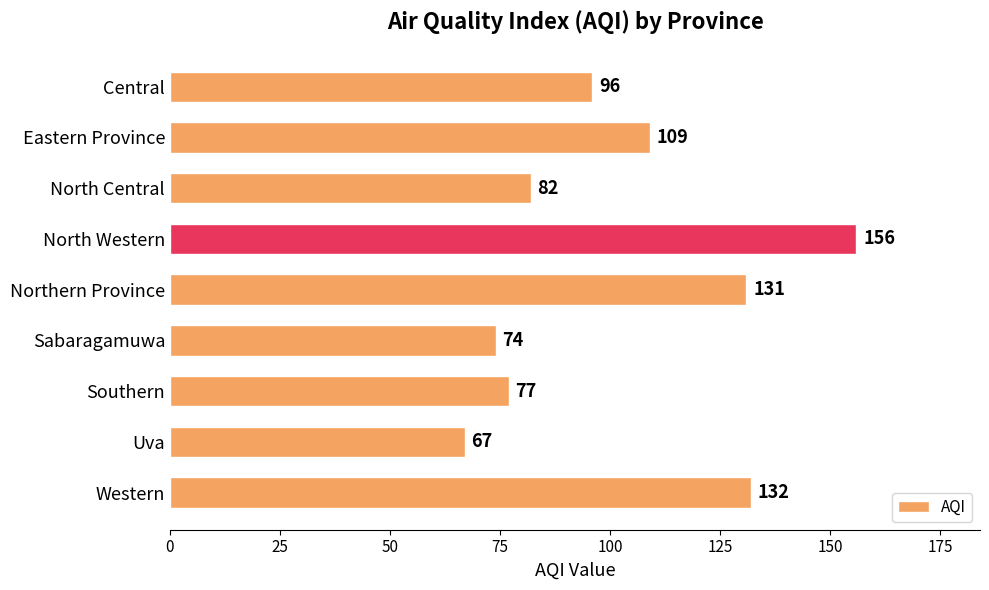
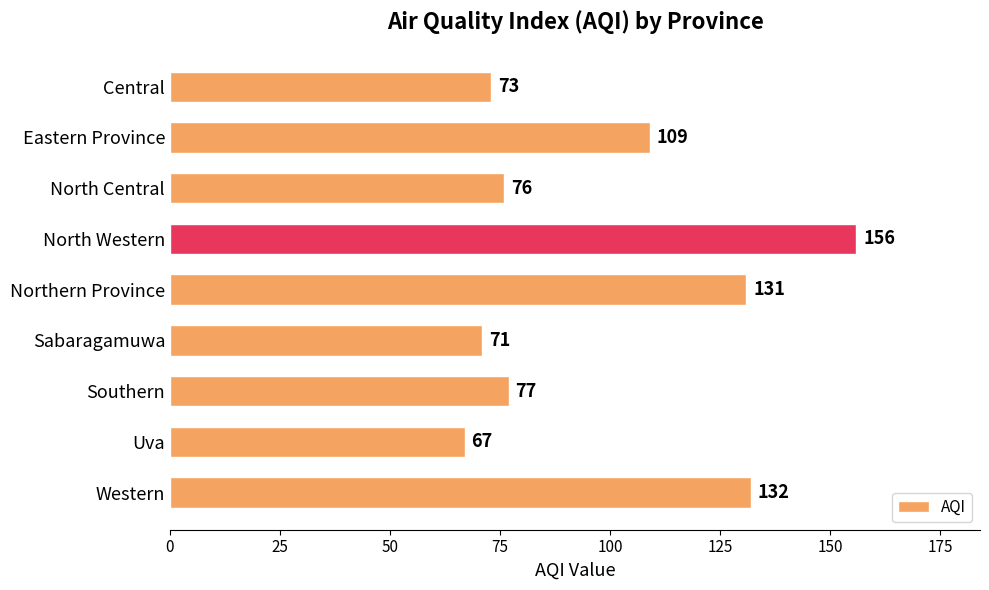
Central: 96 -> 73
North Central: 82 -> 76
Sabaragamuwa: 74 -> 71
